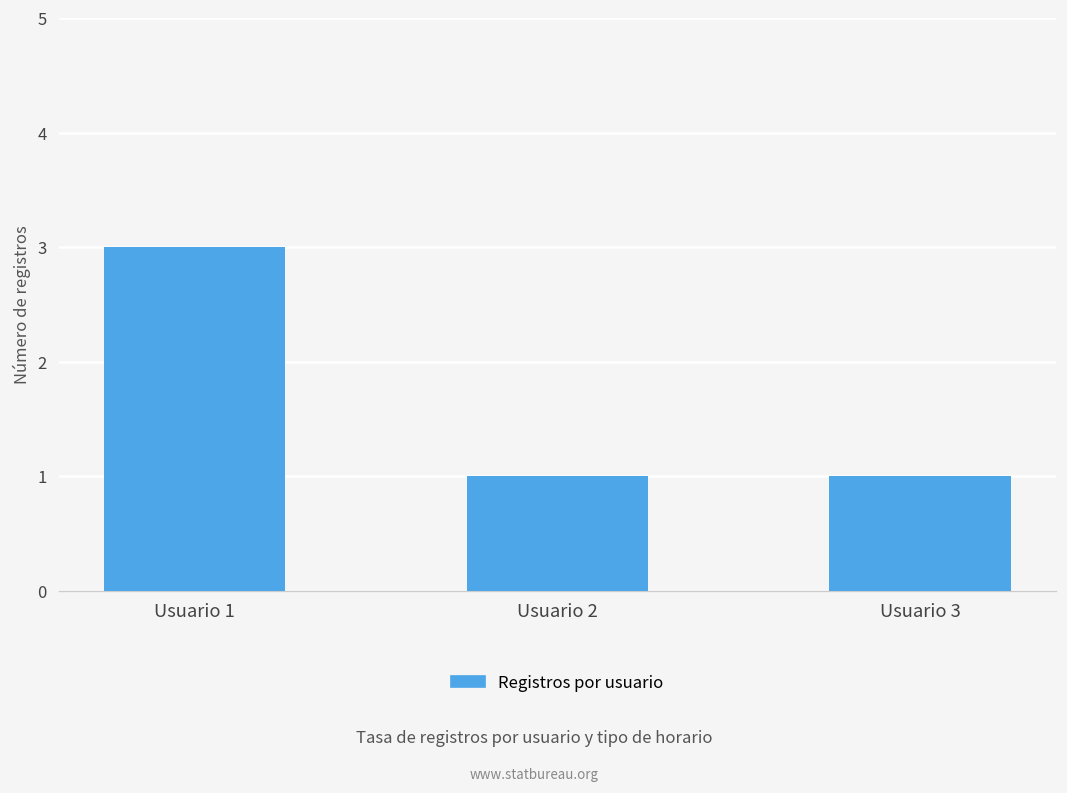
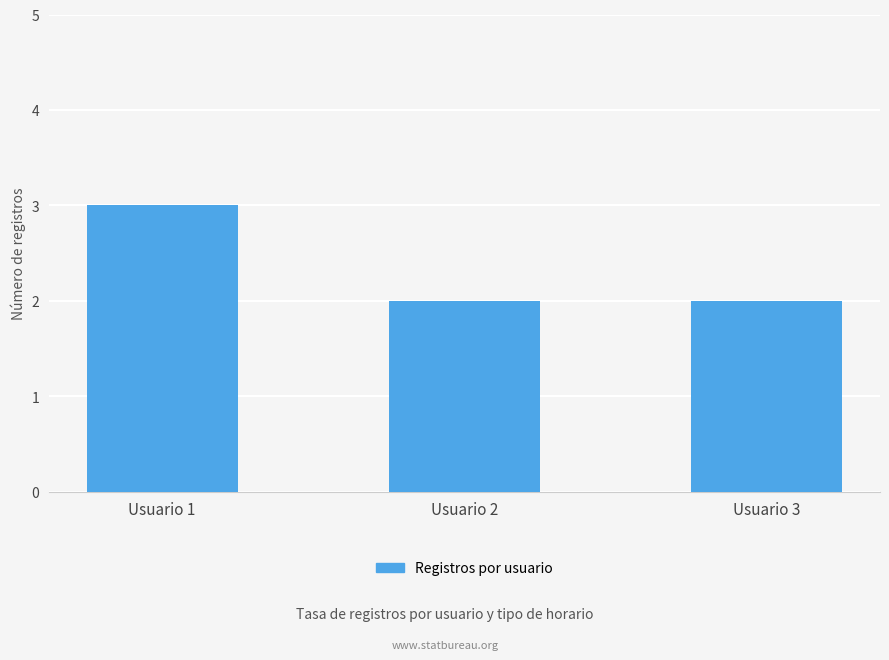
Usuario 2: 1 -> 2
Usuario 3: 1 -> 2
